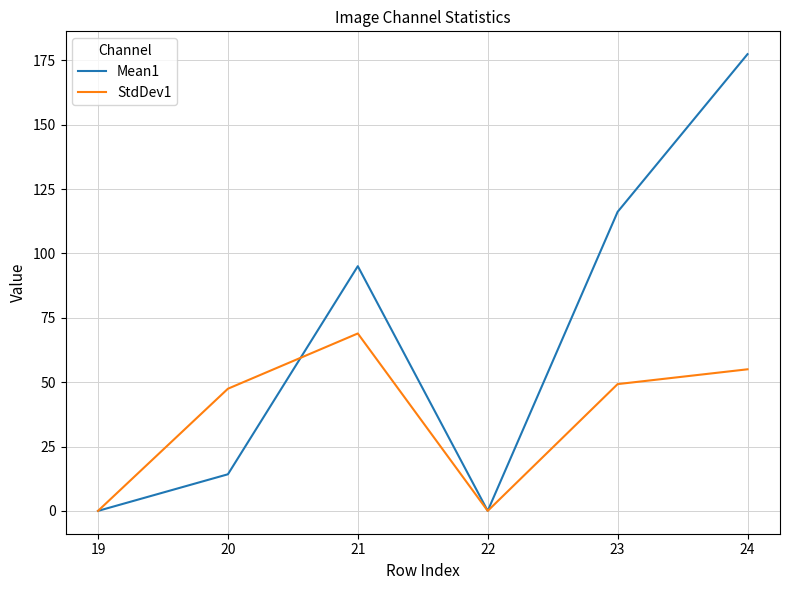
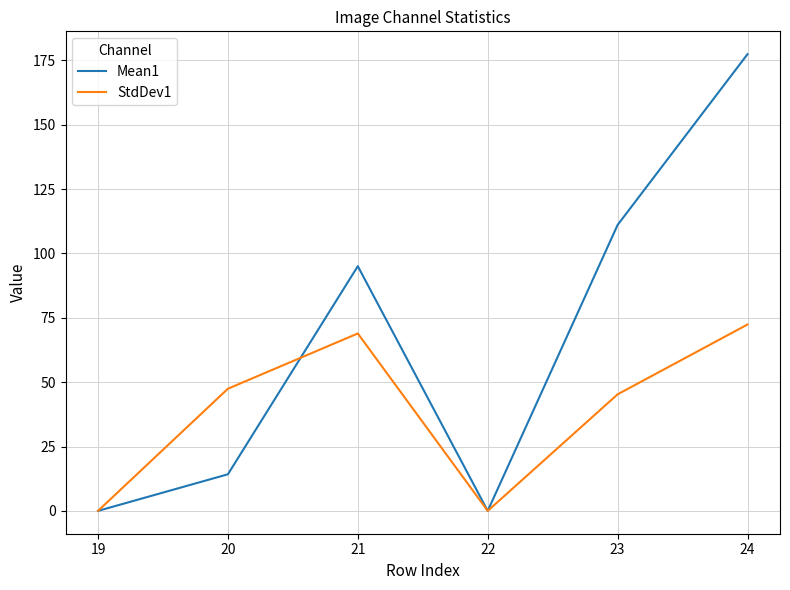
Mean1, 23: 116 -> 111
StdDev1, 23: 49 -> 45
StdDev1, 24: 55 -> 72
